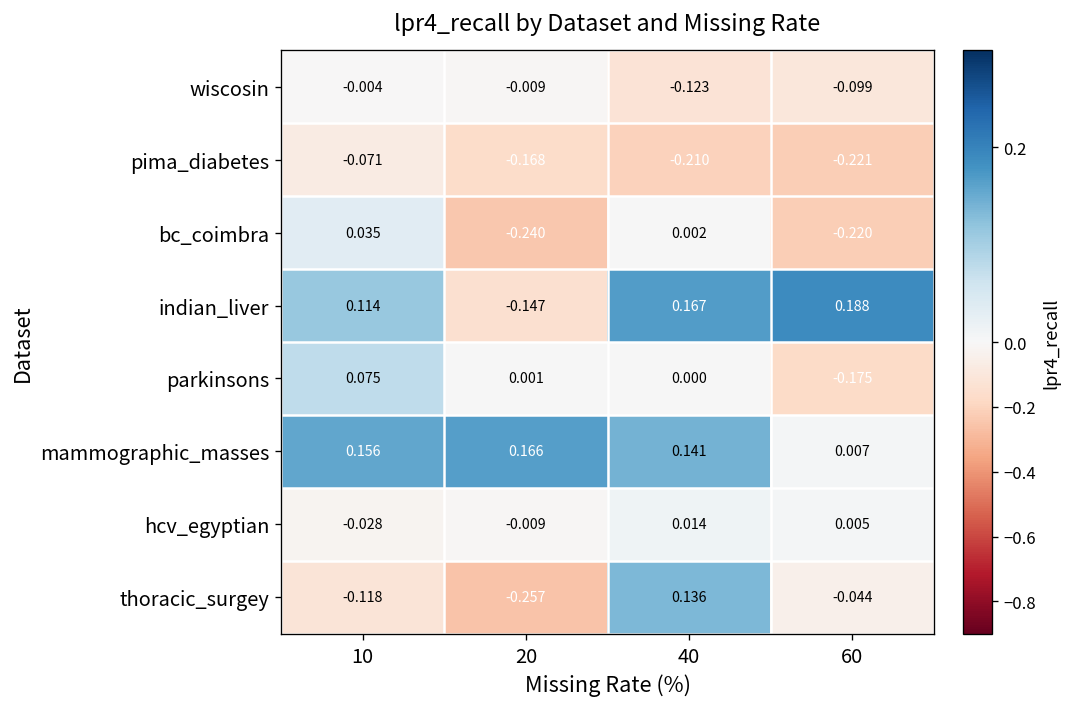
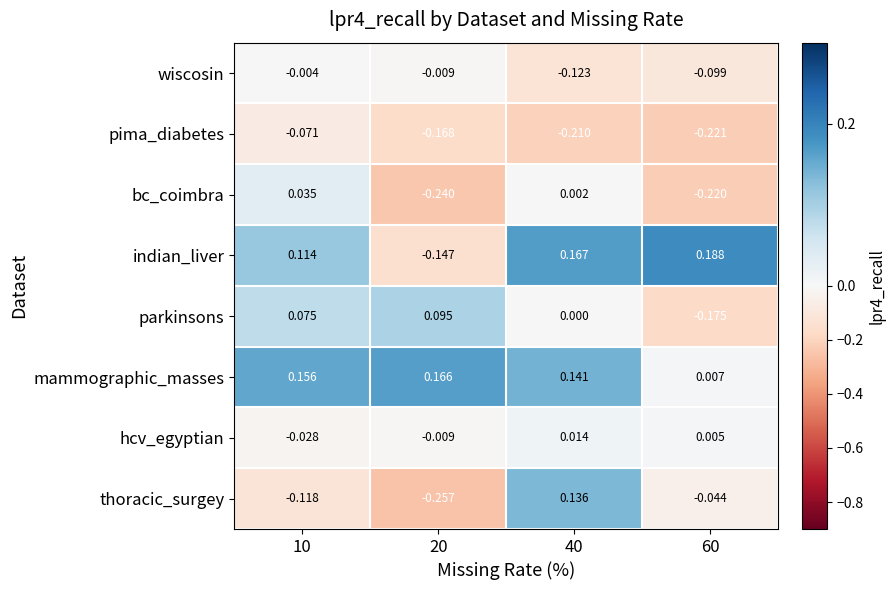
parkinsons, 20: 0.001 -> 0.095
